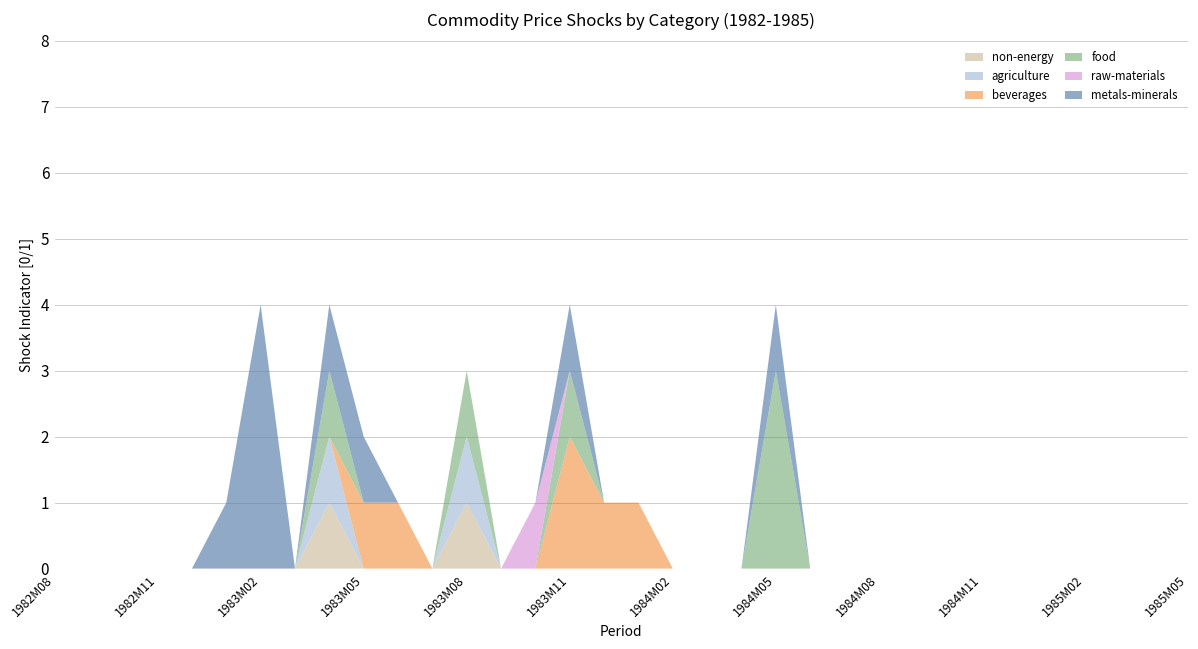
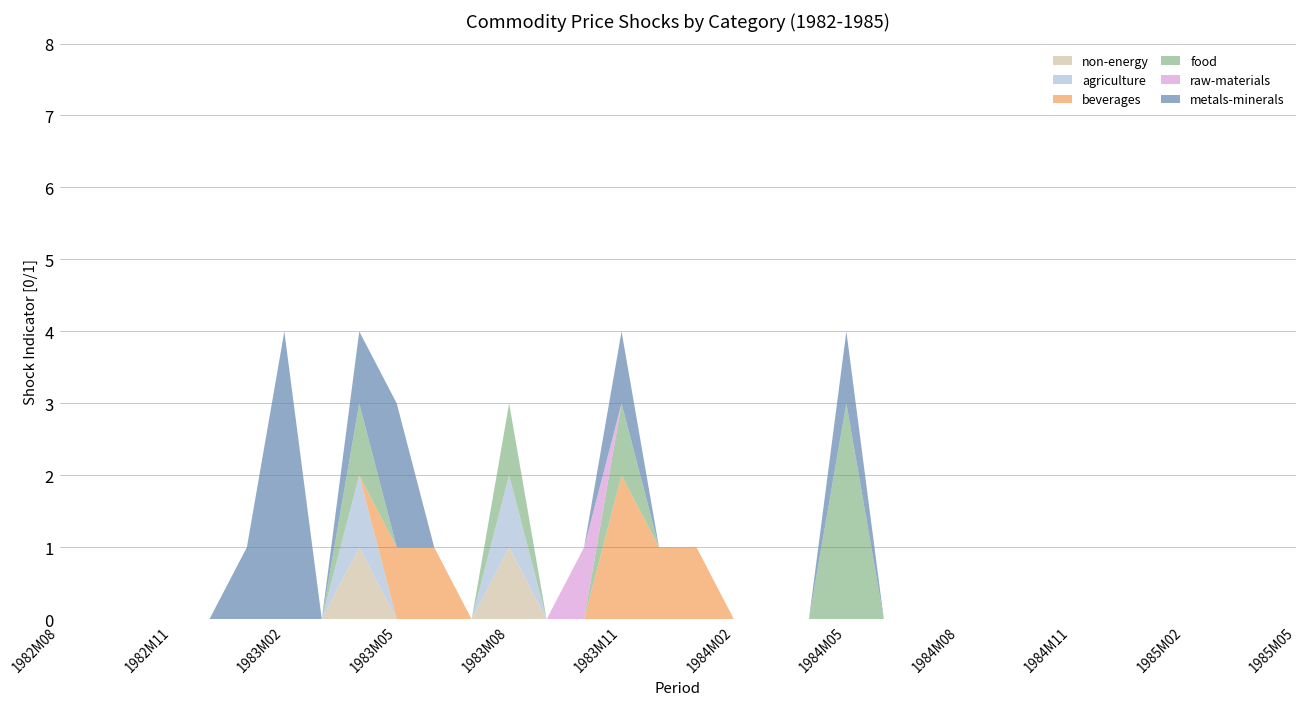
metals-minerals, 1983M05: 1 -> 2
